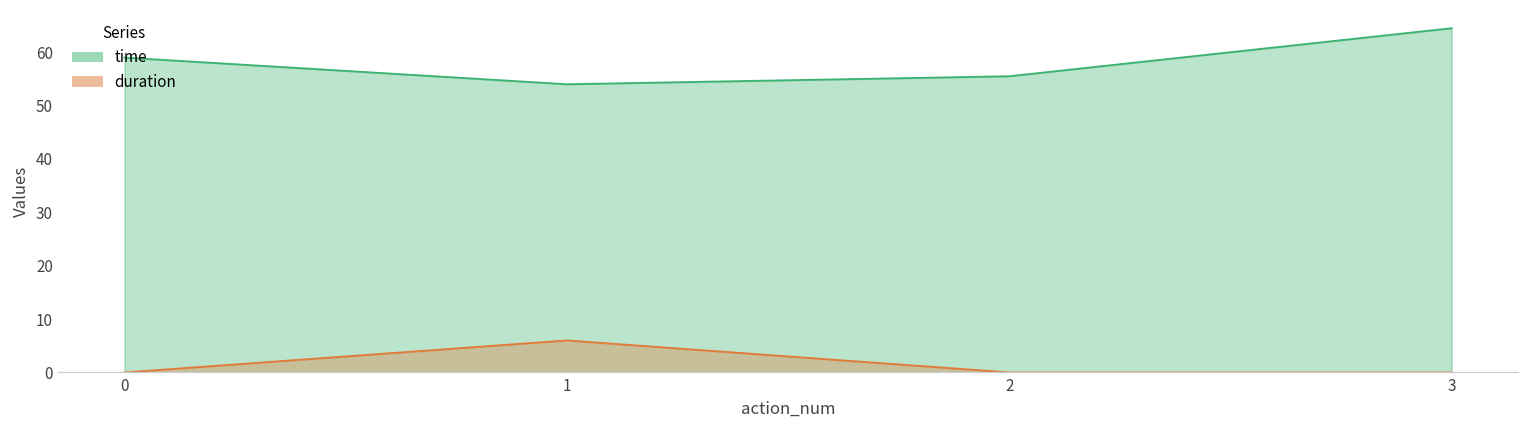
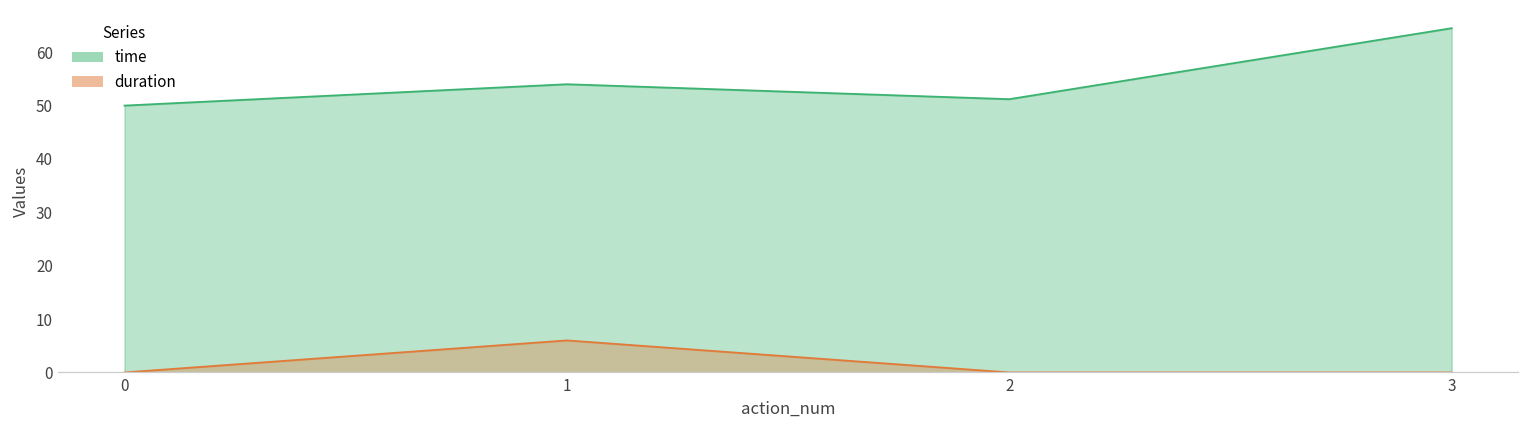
time, 0: 59 -> 50
time, 2: 56 -> 51
